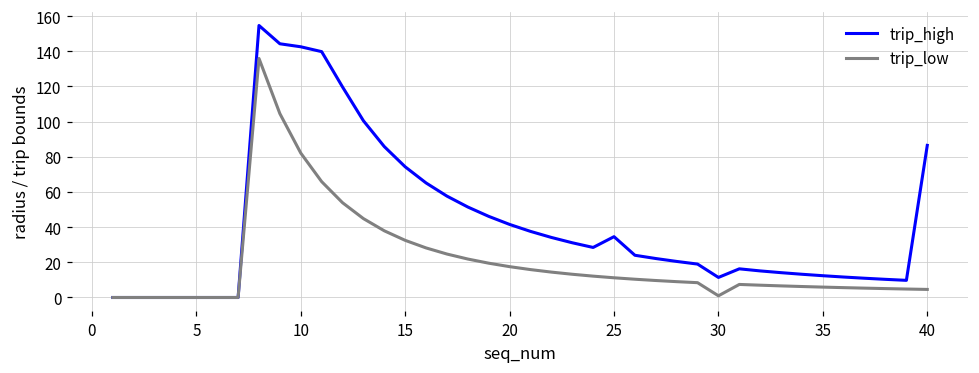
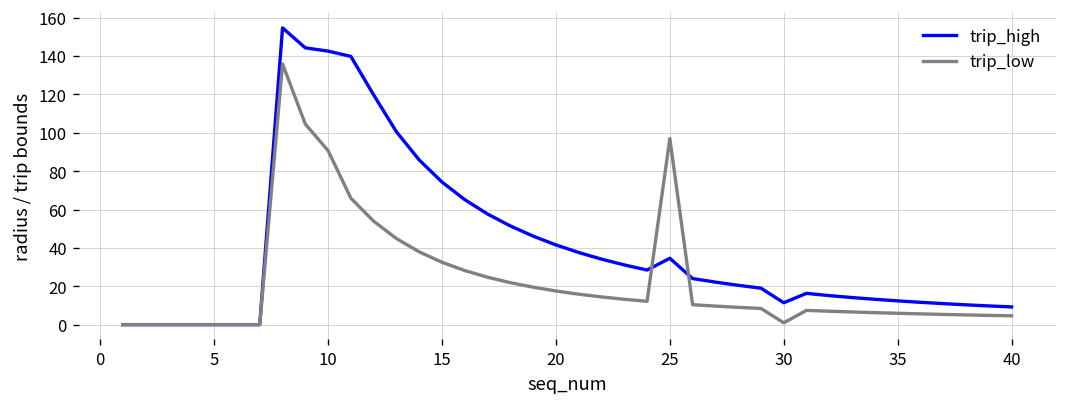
trip_low, 10: 82 -> 91
trip_low, 25: 11 -> 97
trip_high, 40: 86 -> 9
